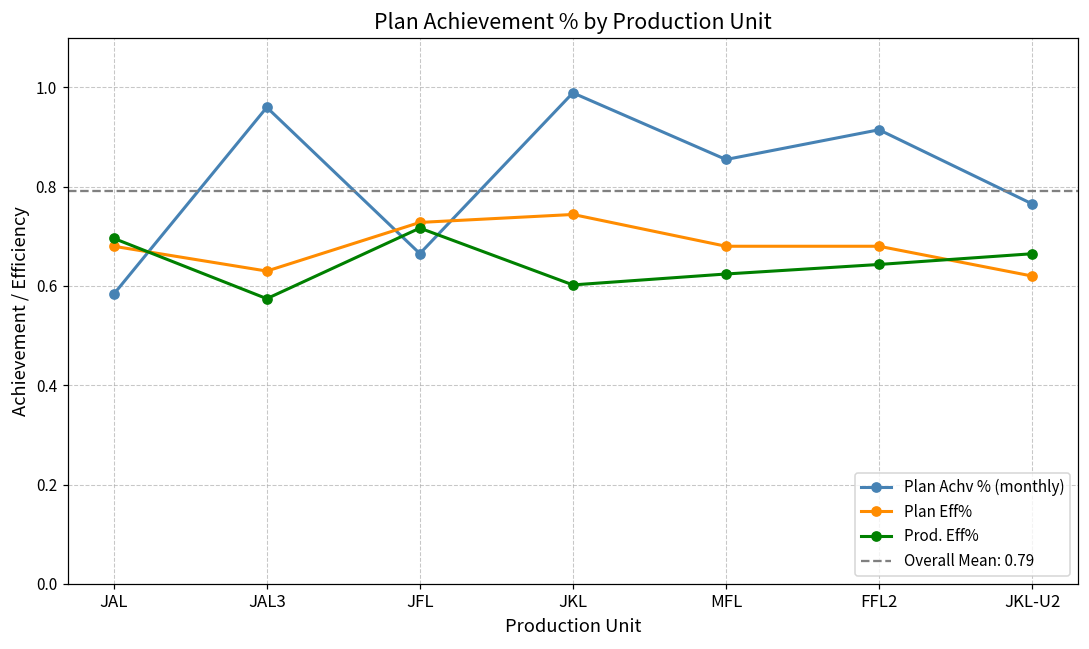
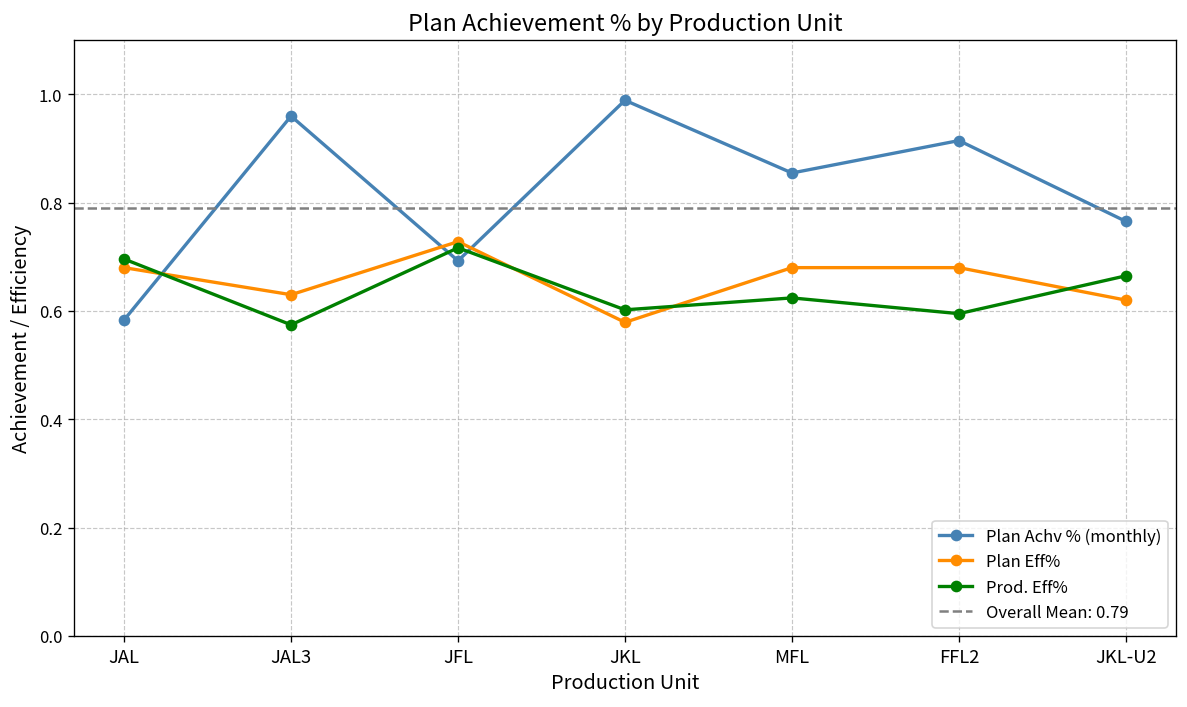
Plan Achv % (monthly), JFL: 0.67 -> 0.69
Plan Eff%, JKL: 0.74 -> 0.58
Prod. Eff%, FFL2: 0.64 -> 0.60
